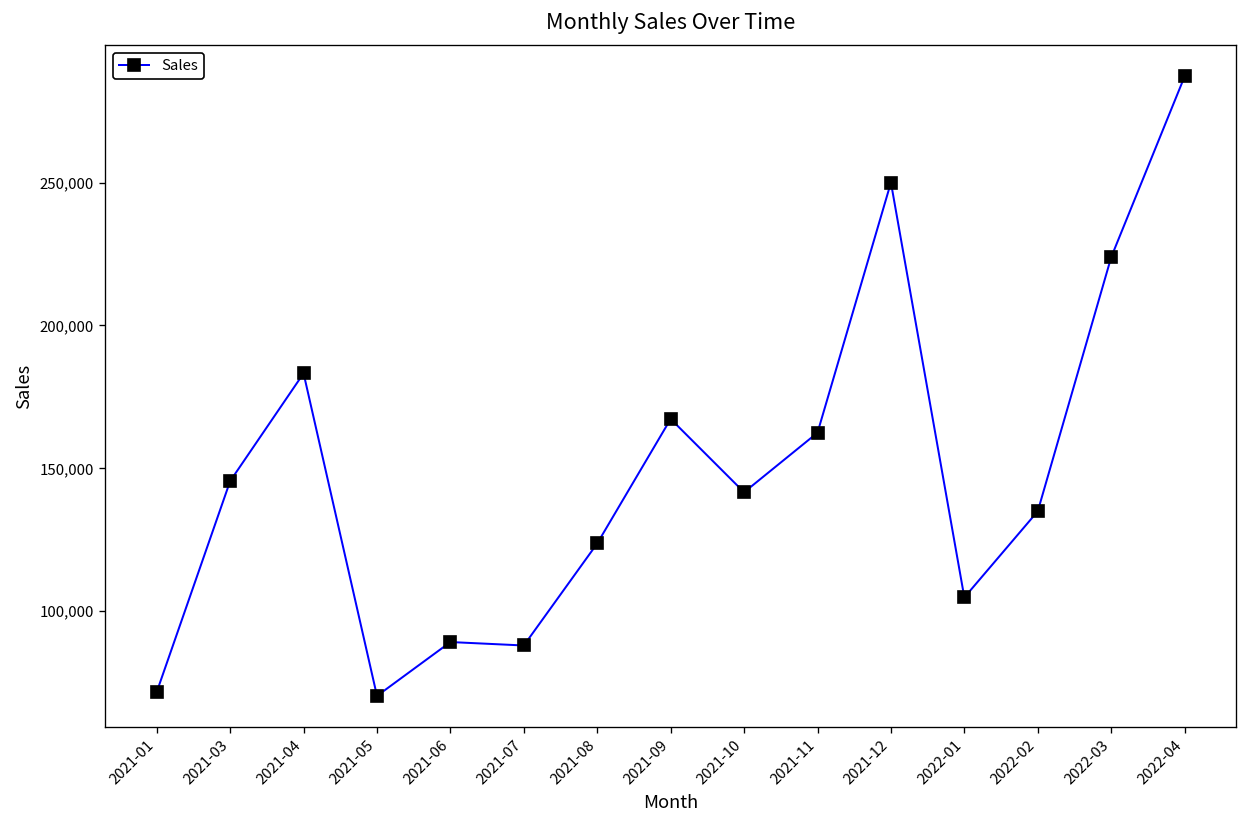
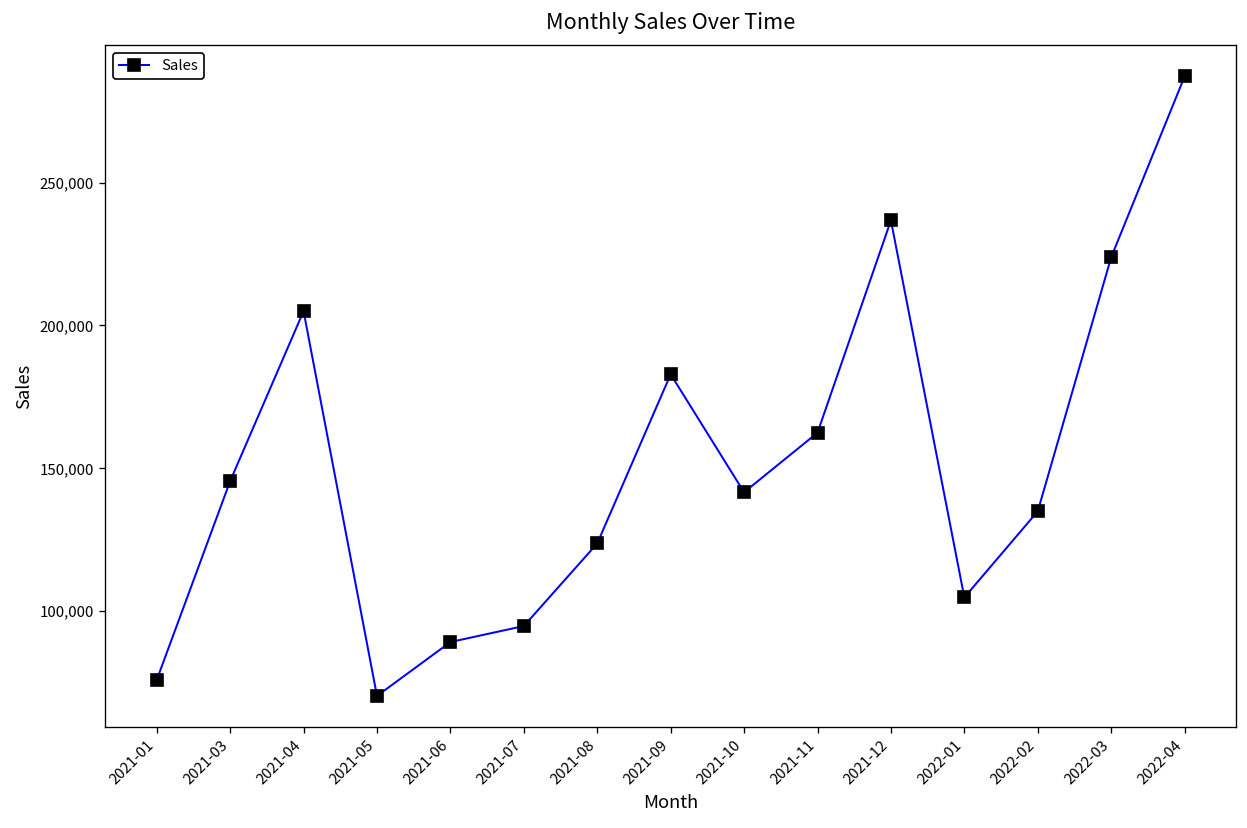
2021-01: 72,000 -> 76,000
2021-04: 183,000 -> 205,000
2021-07: 88,000 -> 95,000
2021-09: 167,000 -> 183,000
2021-12: 250,000 -> 237,000
